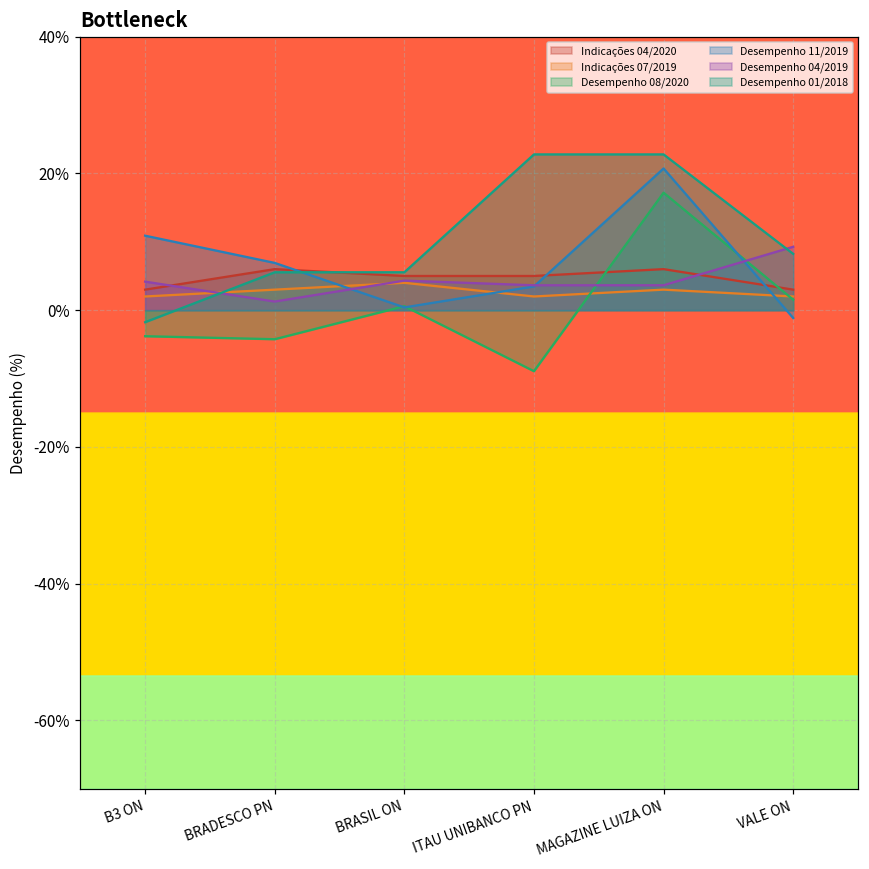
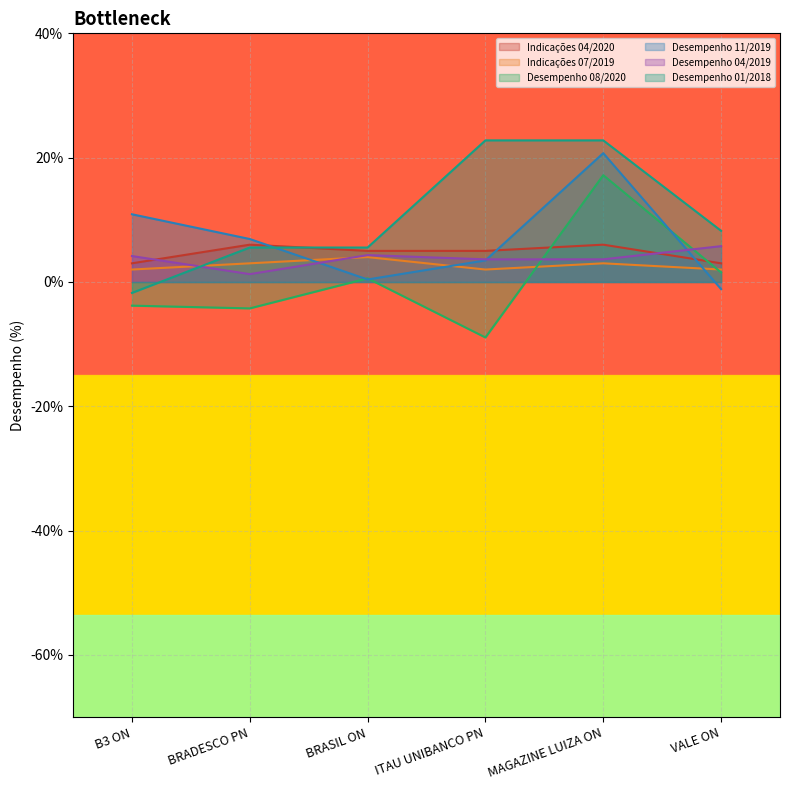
Desempenho 04/2019, VALE ON: 9% -> 6%
